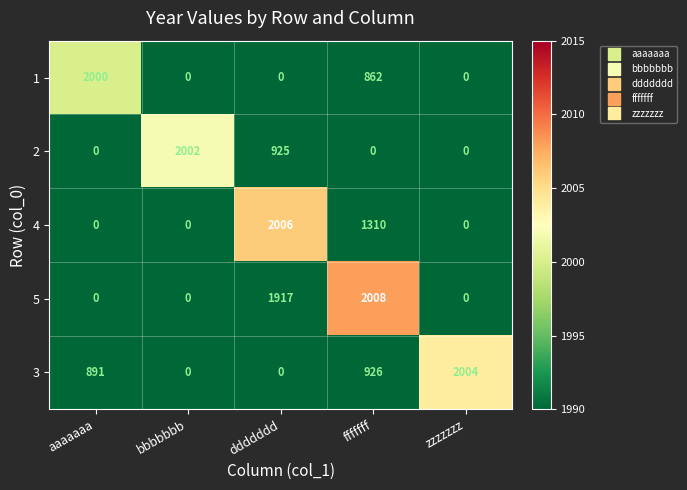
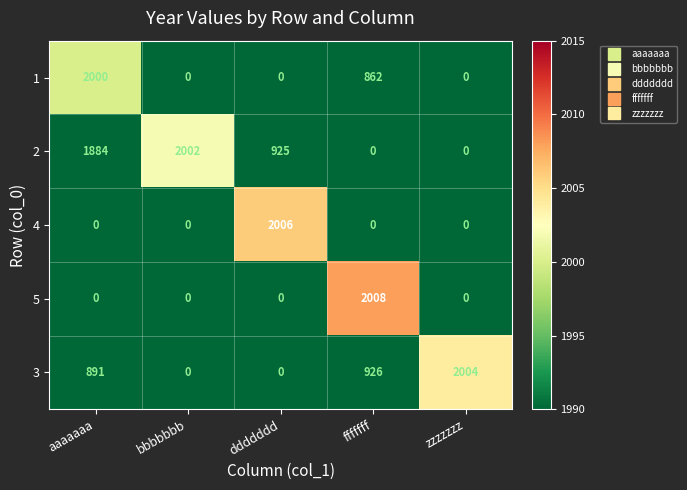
2, aaaaaaa: 0 -> 1884
4, fffffff: 1310 -> 0
5, ddddddd: 1917 -> 0
